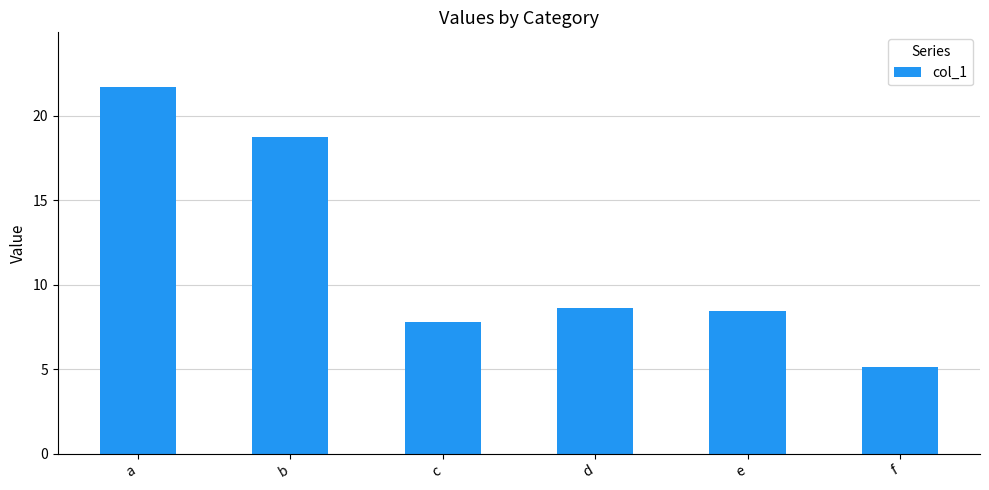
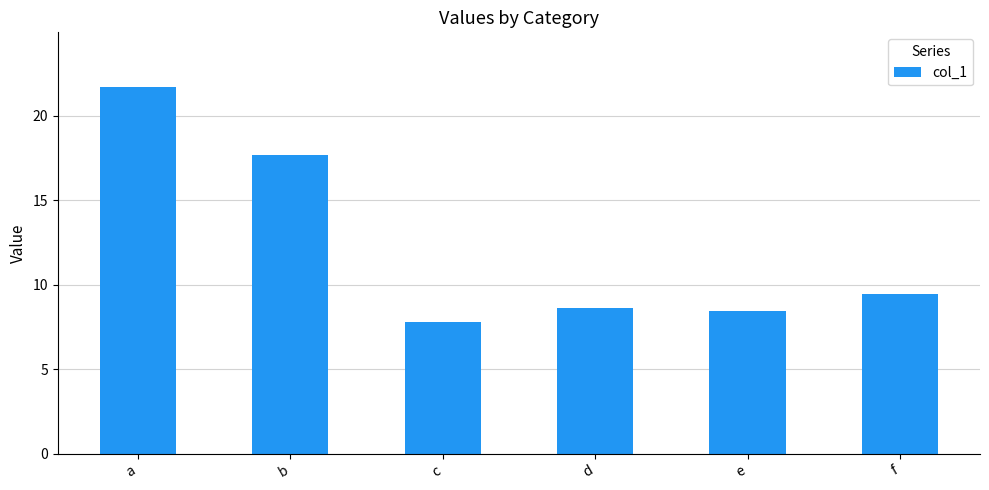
b: 18.7 -> 17.7
f: 5.1 -> 9.4
